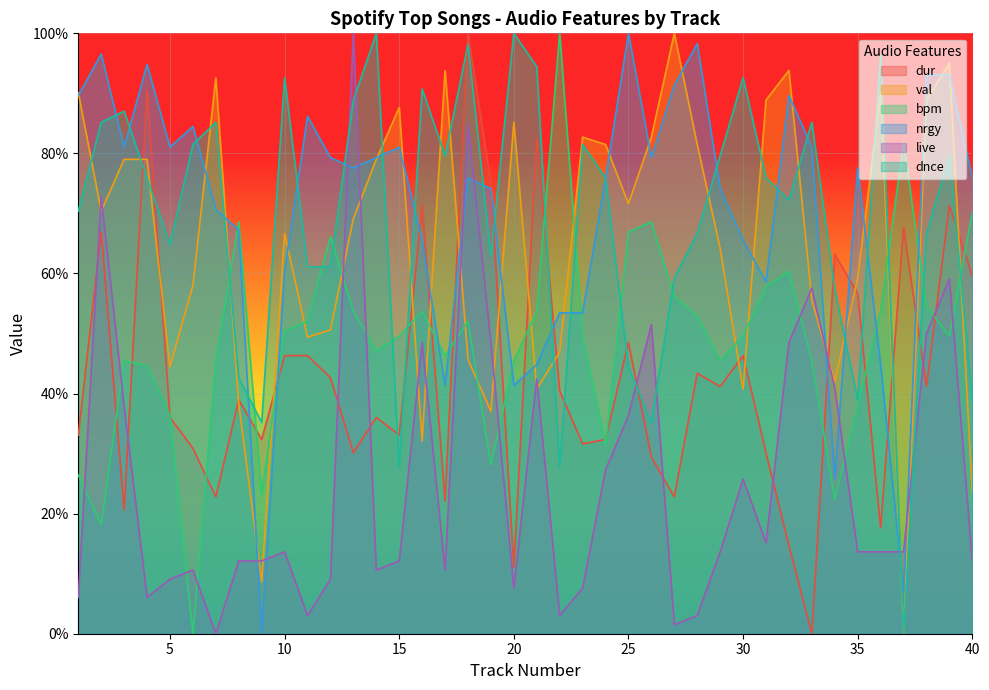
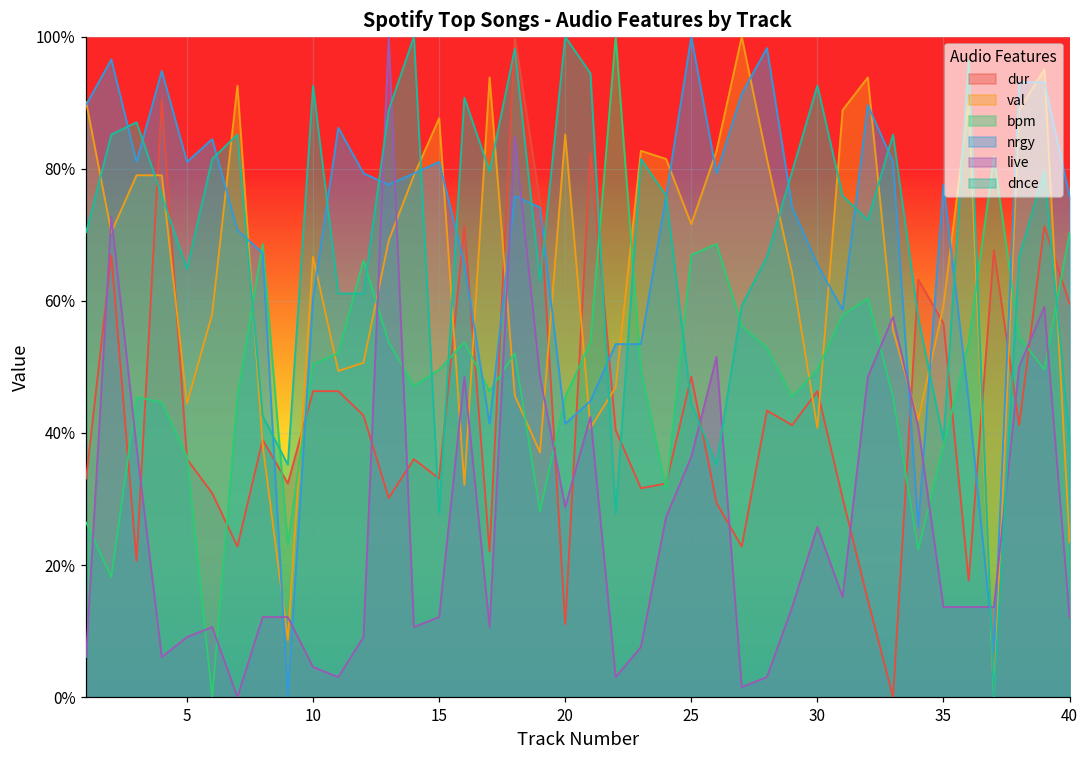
live, 10: 14% -> 5%
live, 20: 8% -> 29%
